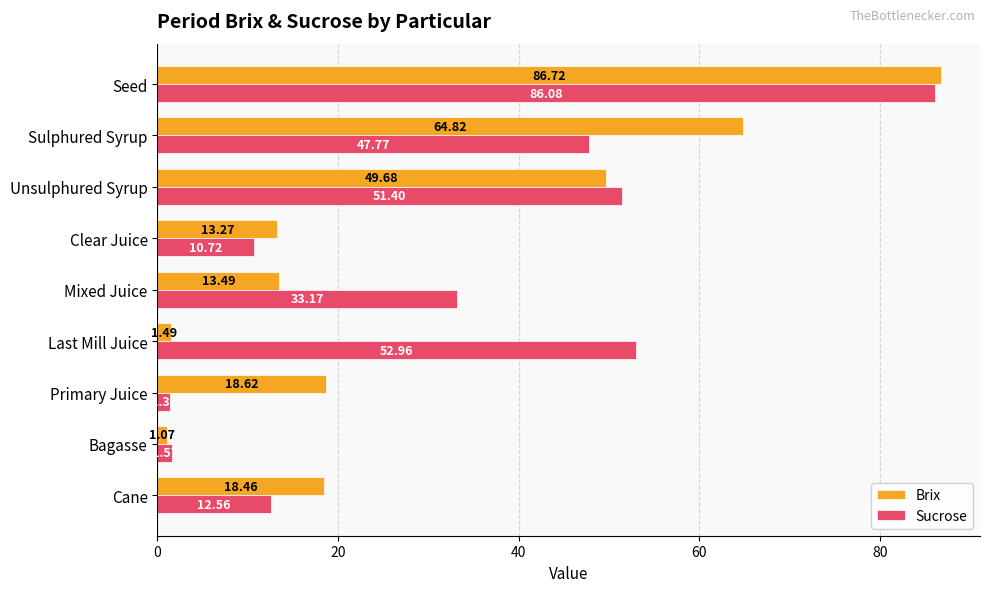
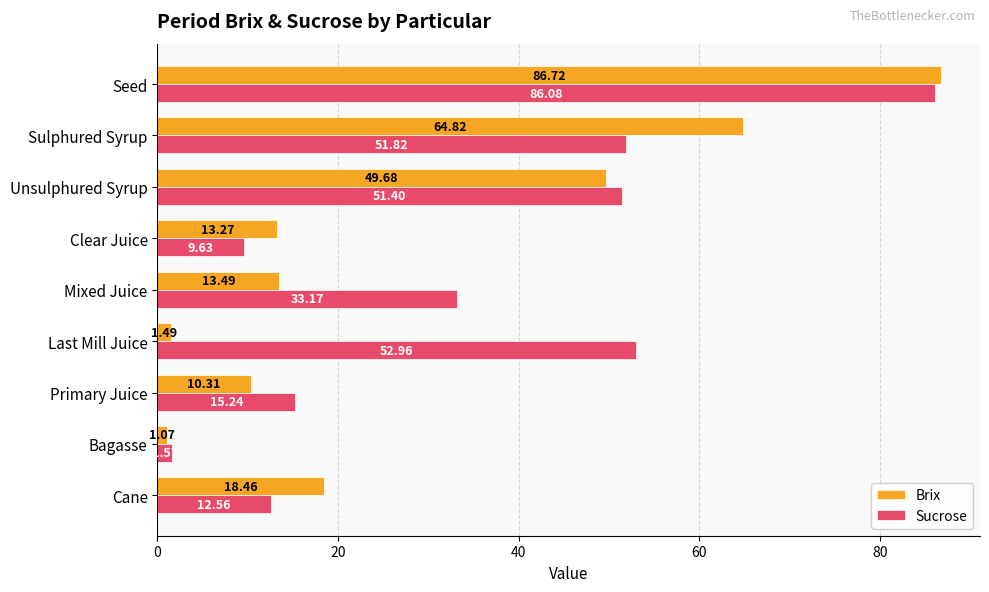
Sucrose, Sulphured Syrup: 47.77 -> 51.82
Sucrose, Clear Juice: 10.72 -> 9.63
Brix, Primary Juice: 18.62 -> 10.31
Sucrose, Primary Juice: 1 -> 15
